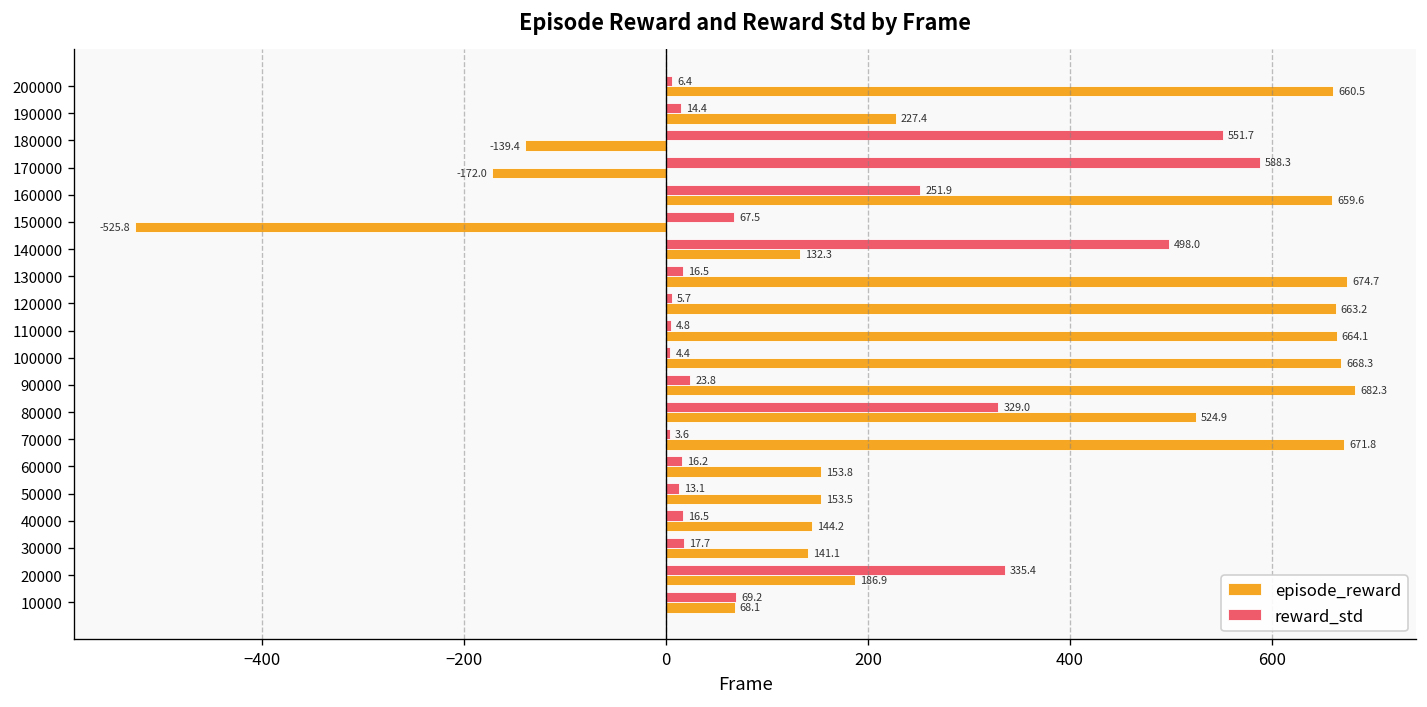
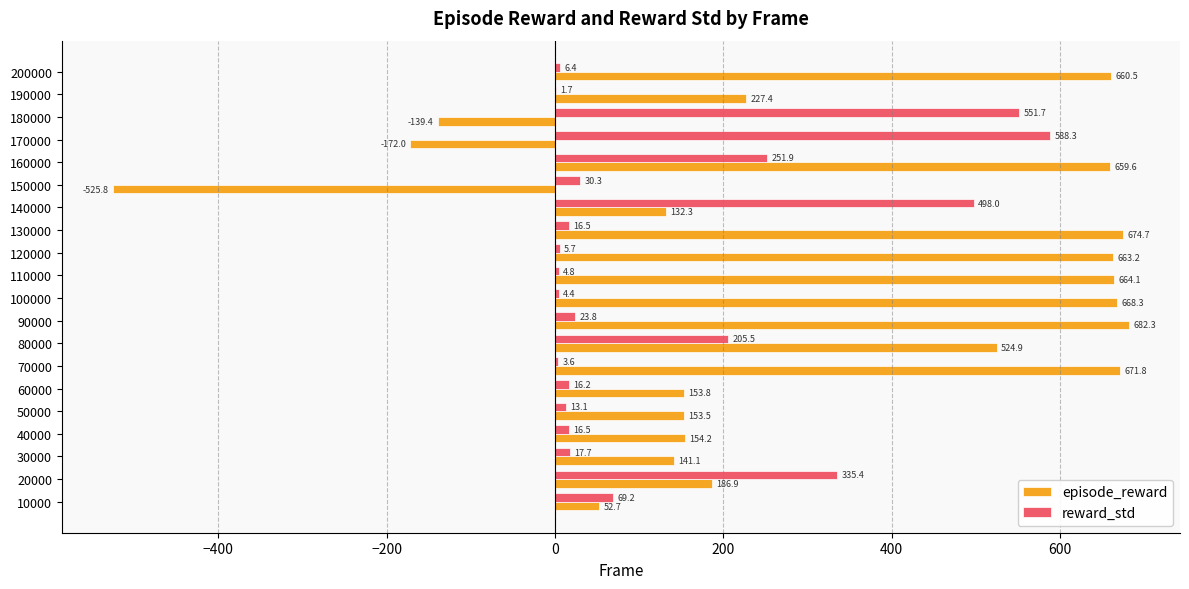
reward_std, 190000: 14.4 -> 1.7
reward_std, 150000: 67.5 -> 30.3
reward_std, 80000: 329.0 -> 205.5
episode_reward, 40000: 144.2 -> 154.2
episode_reward, 10000: 68.1 -> 52.7
